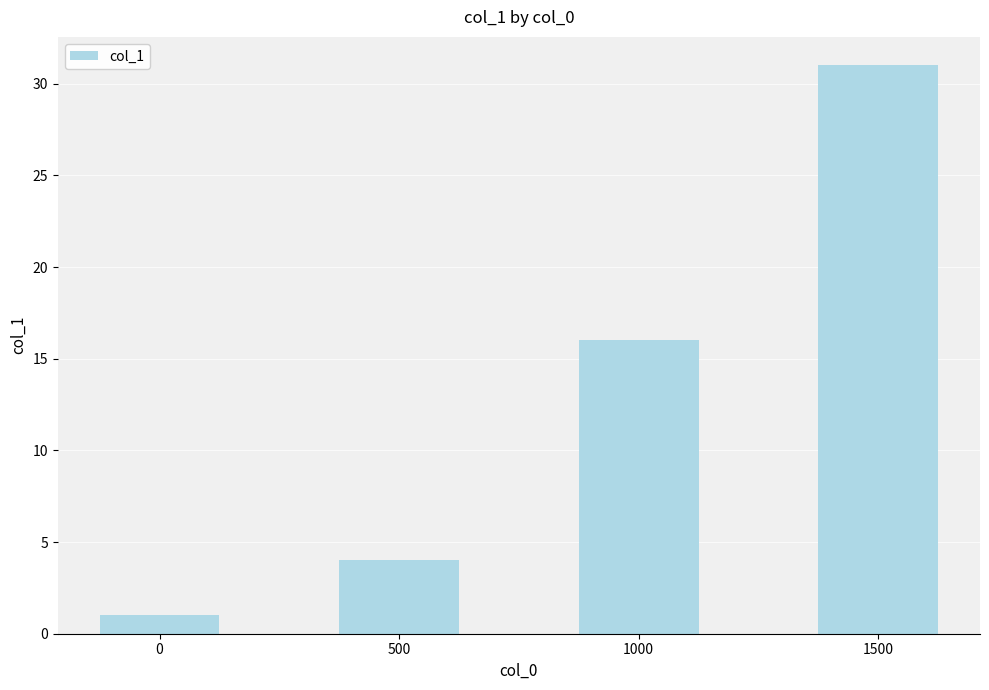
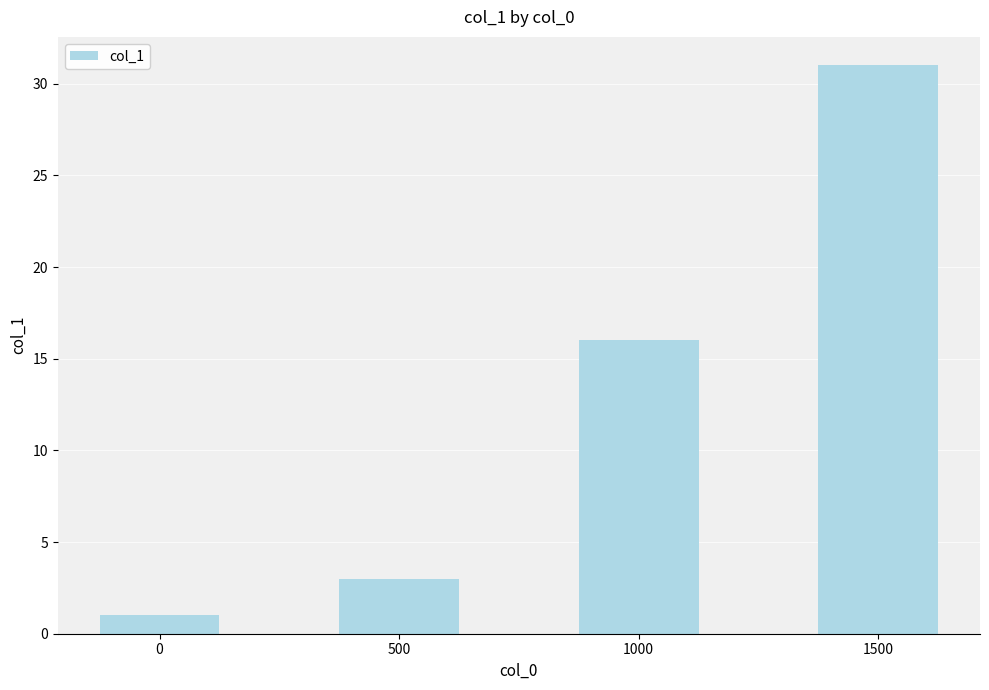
500: 4 -> 3
